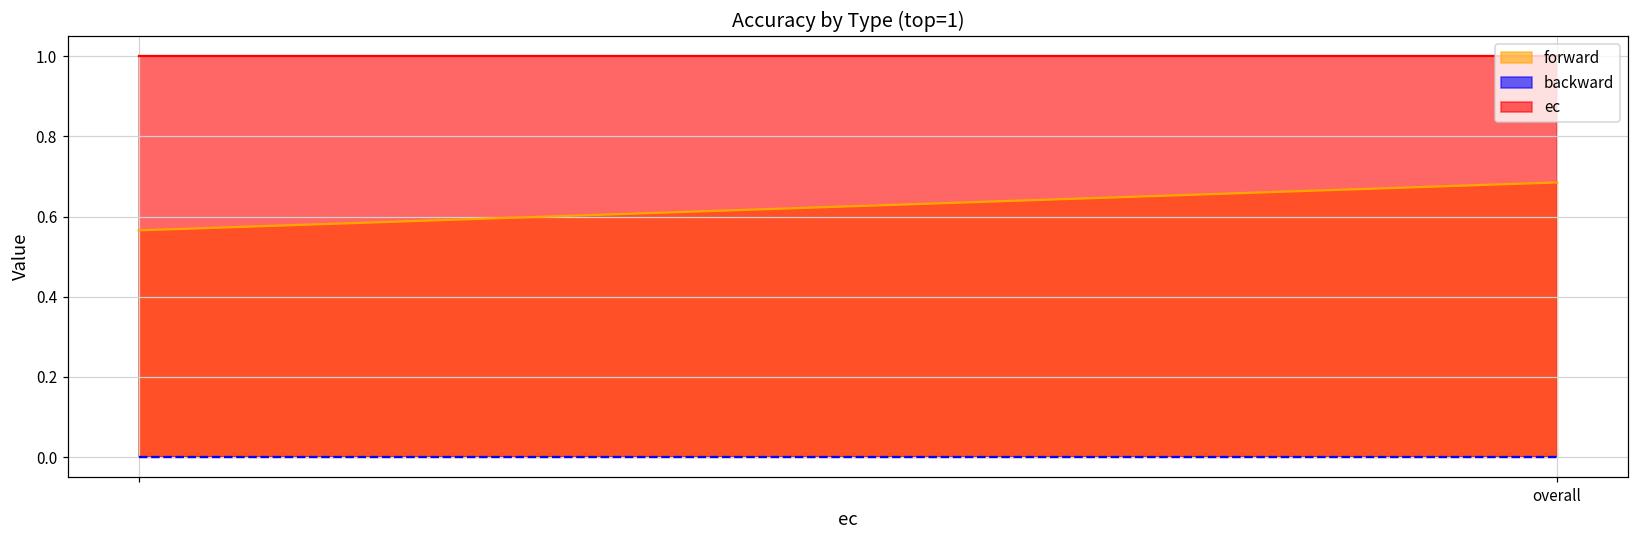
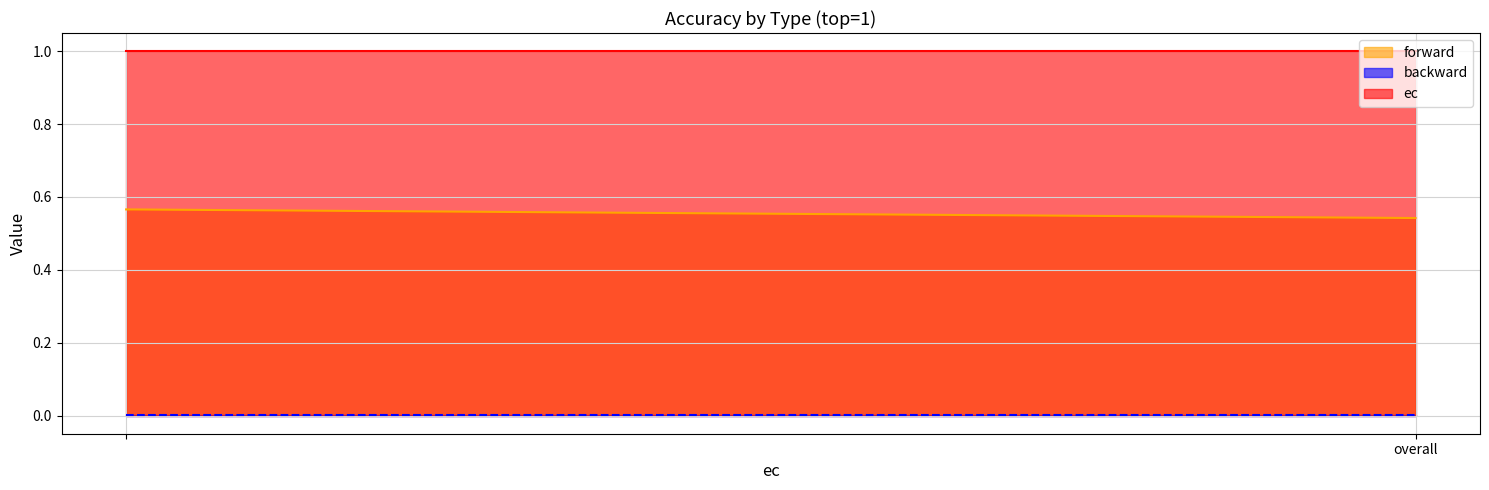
forward, overall: 0.69 -> 0.54
